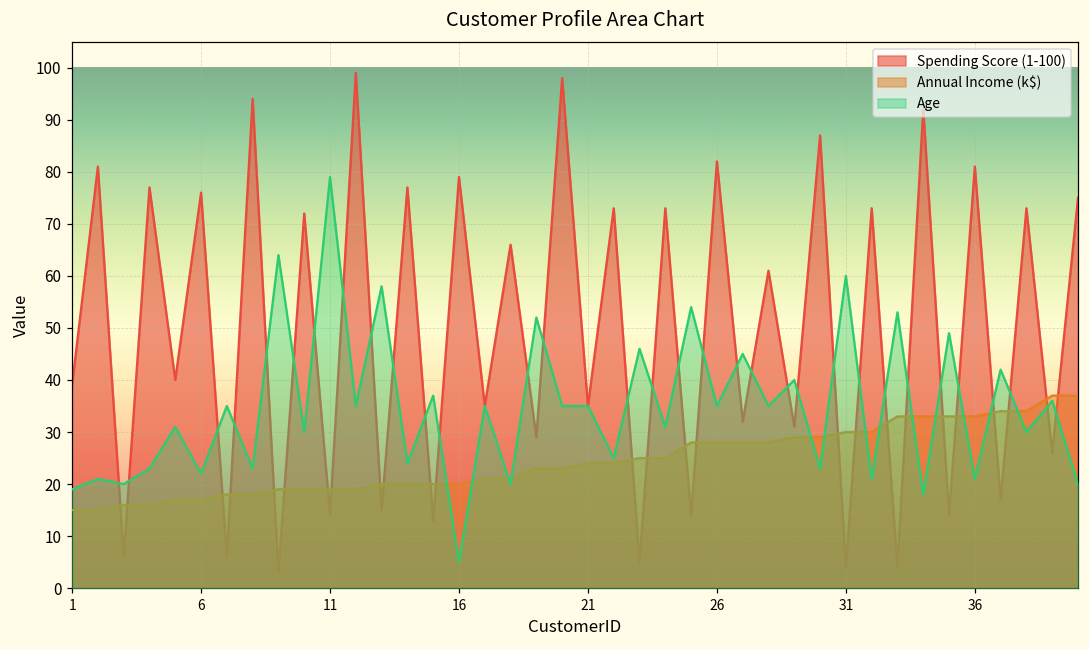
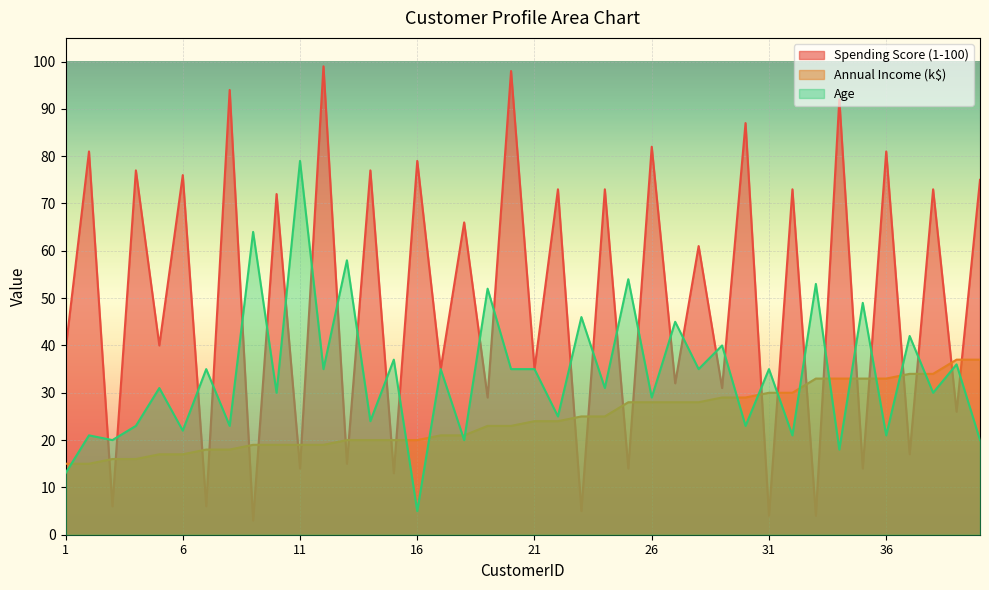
Age, 1: 19 -> 13
Age, 26: 35 -> 29
Age, 31: 60 -> 35
